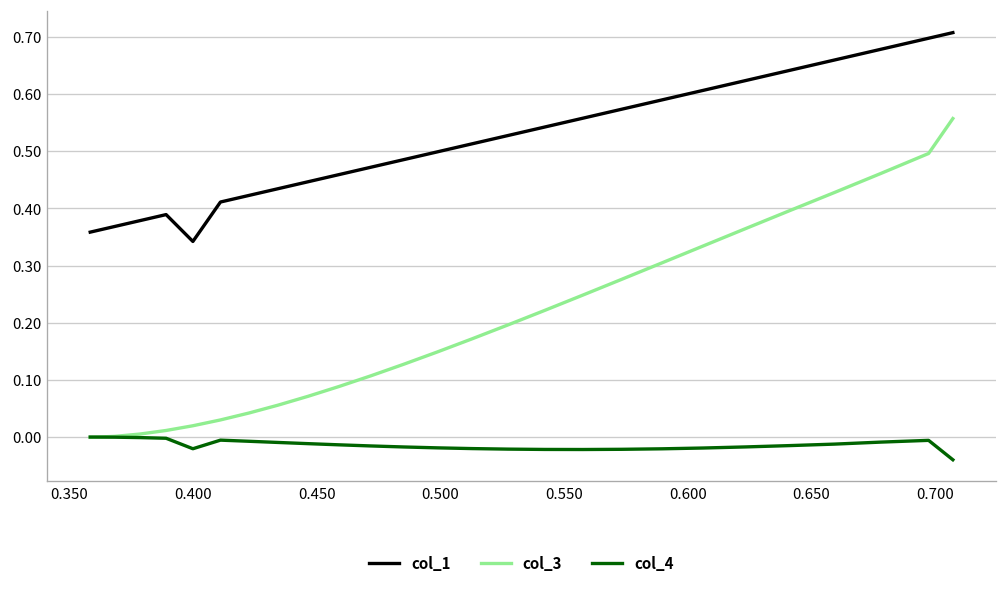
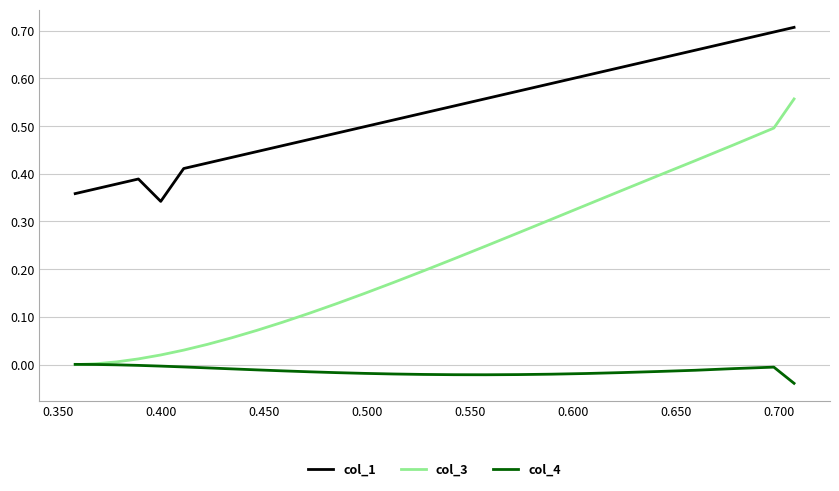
col_4, 0.400: -0.02 -> 0.00
